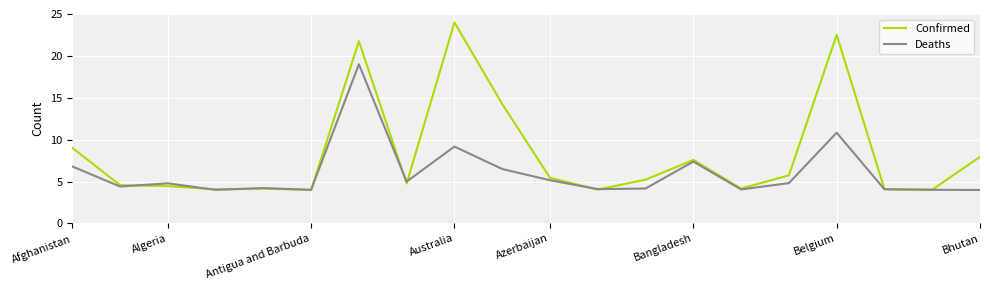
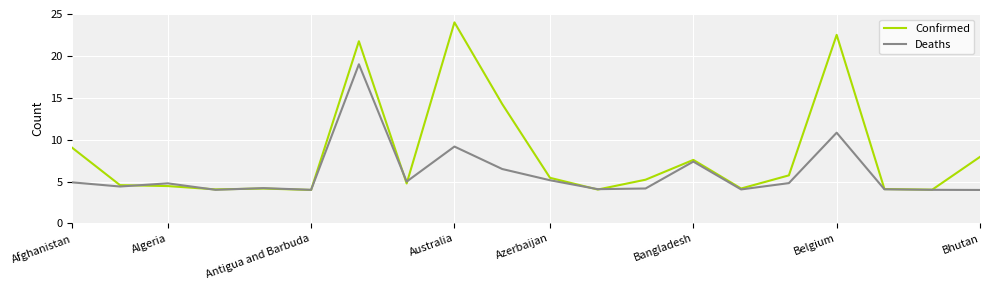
Deaths, Afghanistan: 7 -> 5
